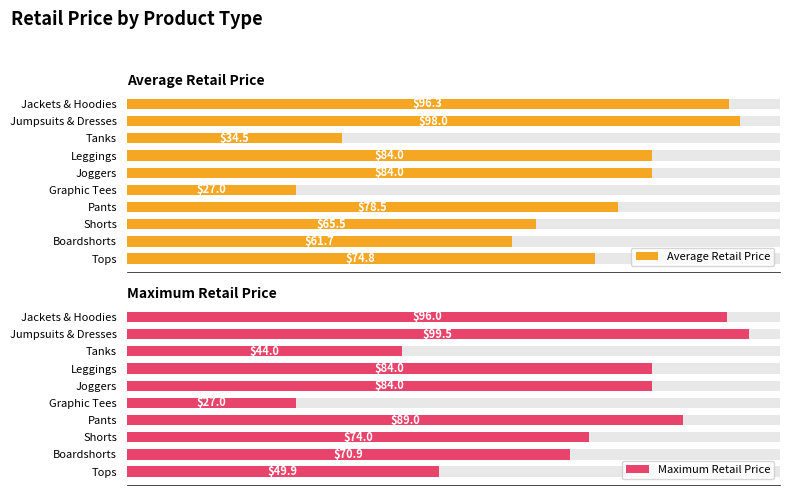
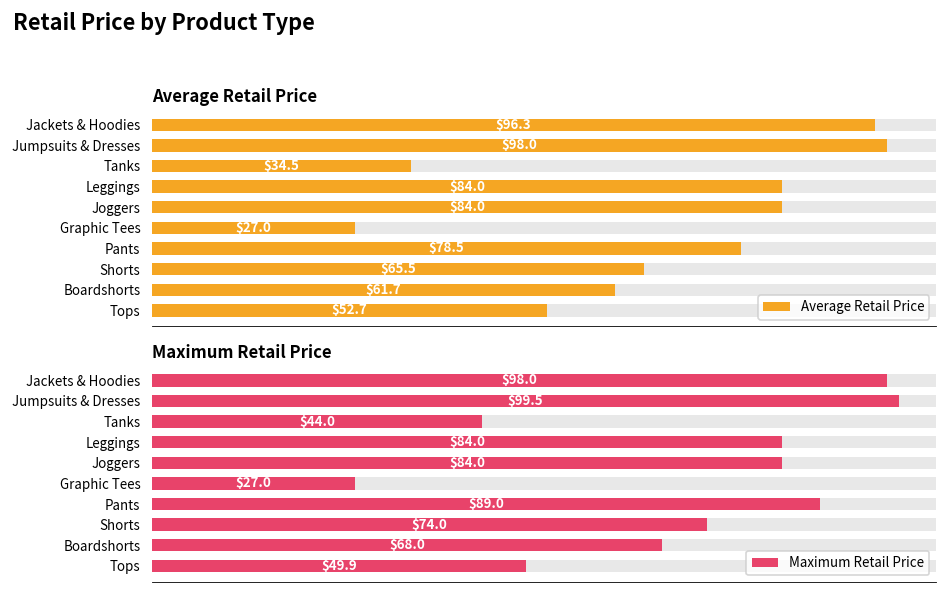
Average Retail Price, Average Retail Price, Tops: $74.8 -> $52.7
Maximum Retail Price, Maximum Retail Price, Jackets & Hoodies: $96.0 -> $98.0
Maximum Retail Price, Maximum Retail Price, Boardshorts: $70.9 -> $68.0
